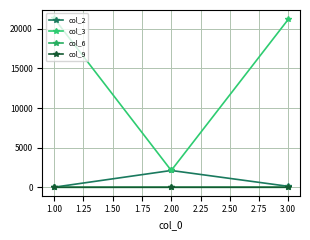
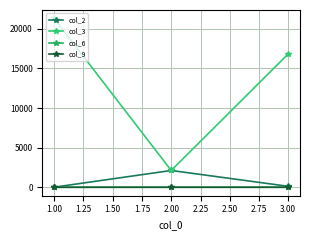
col_3, 3.00: 21000 -> 17000
